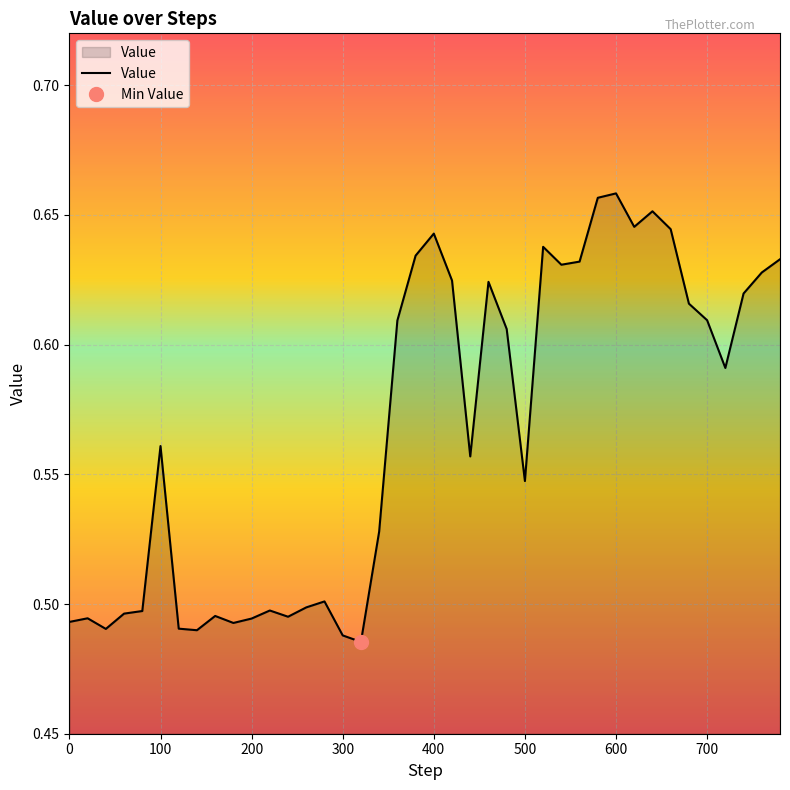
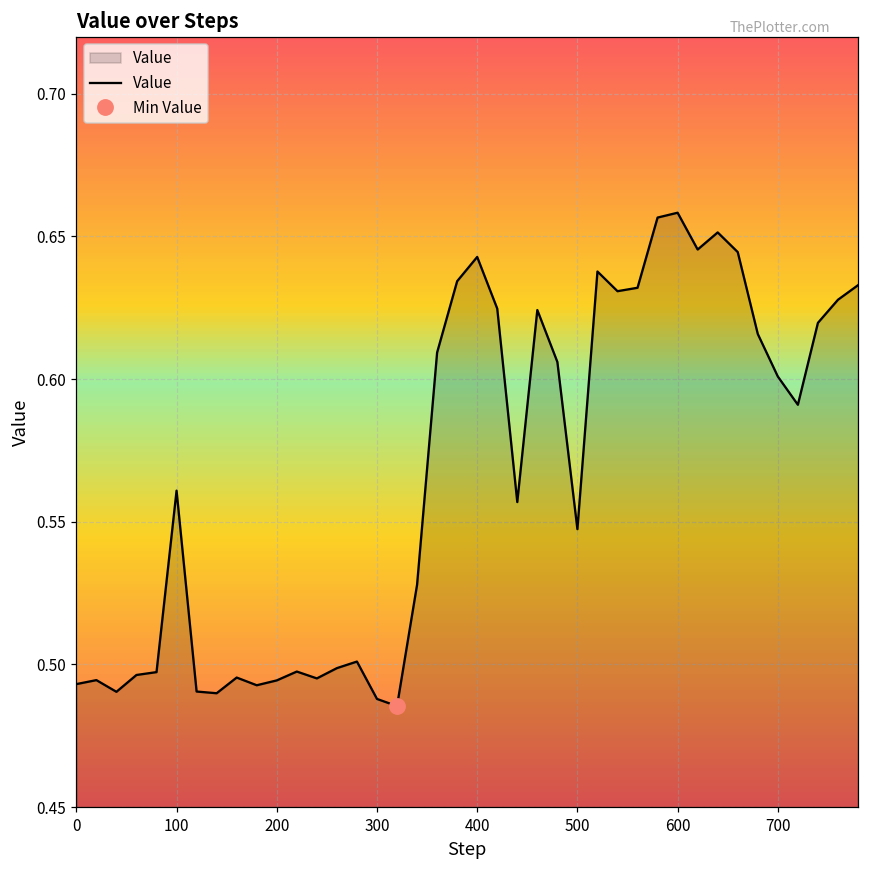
Value, 700: 0.609 -> 0.601
